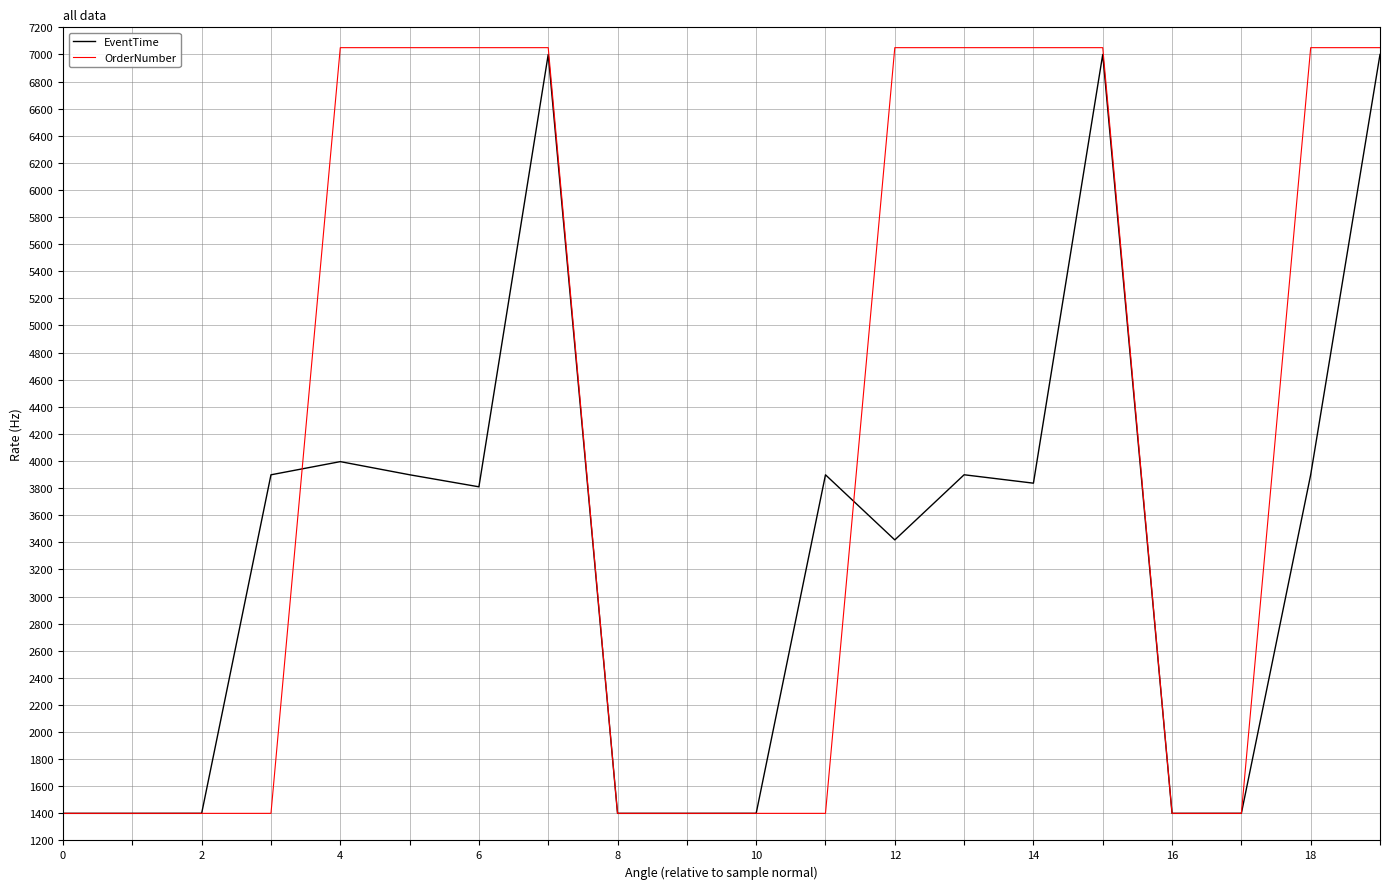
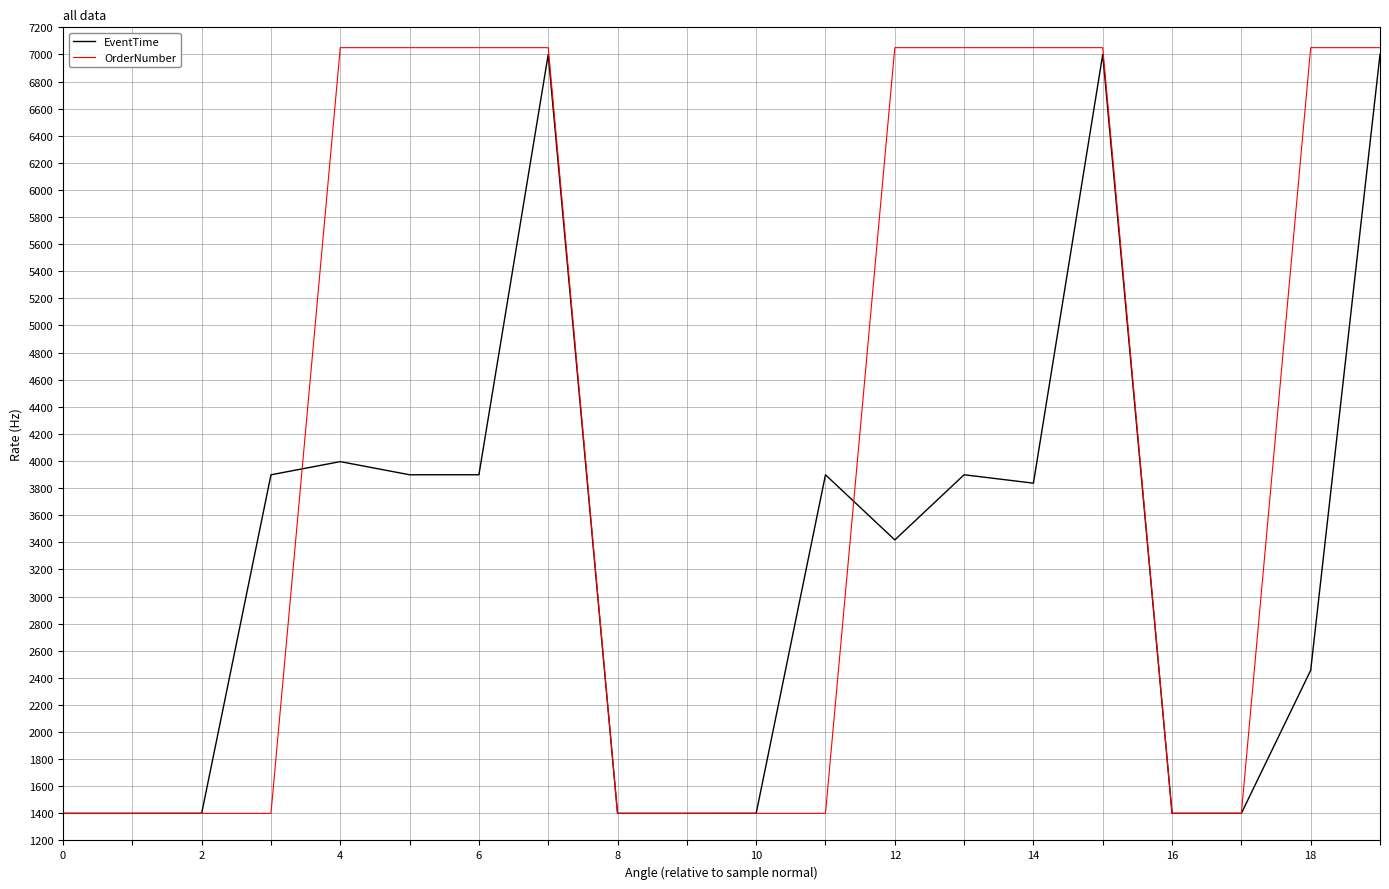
EventTime, 6: 3810 -> 3900
EventTime, 18: 3900 -> 2460
